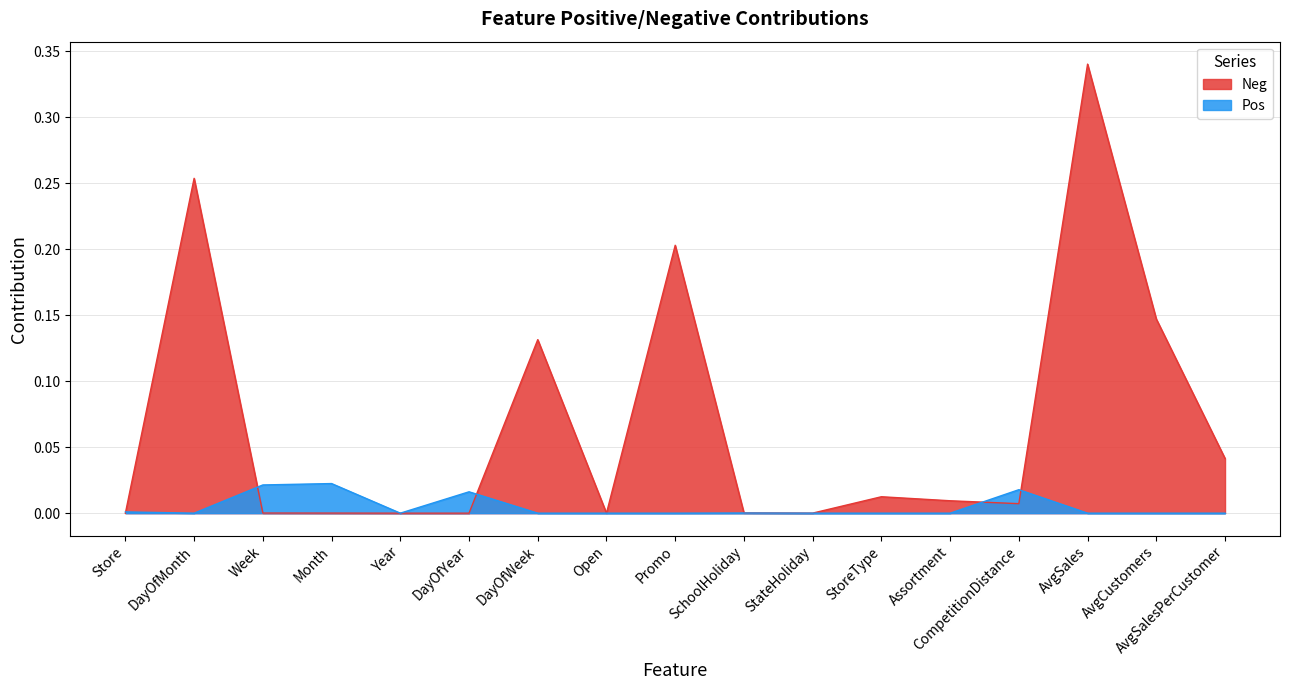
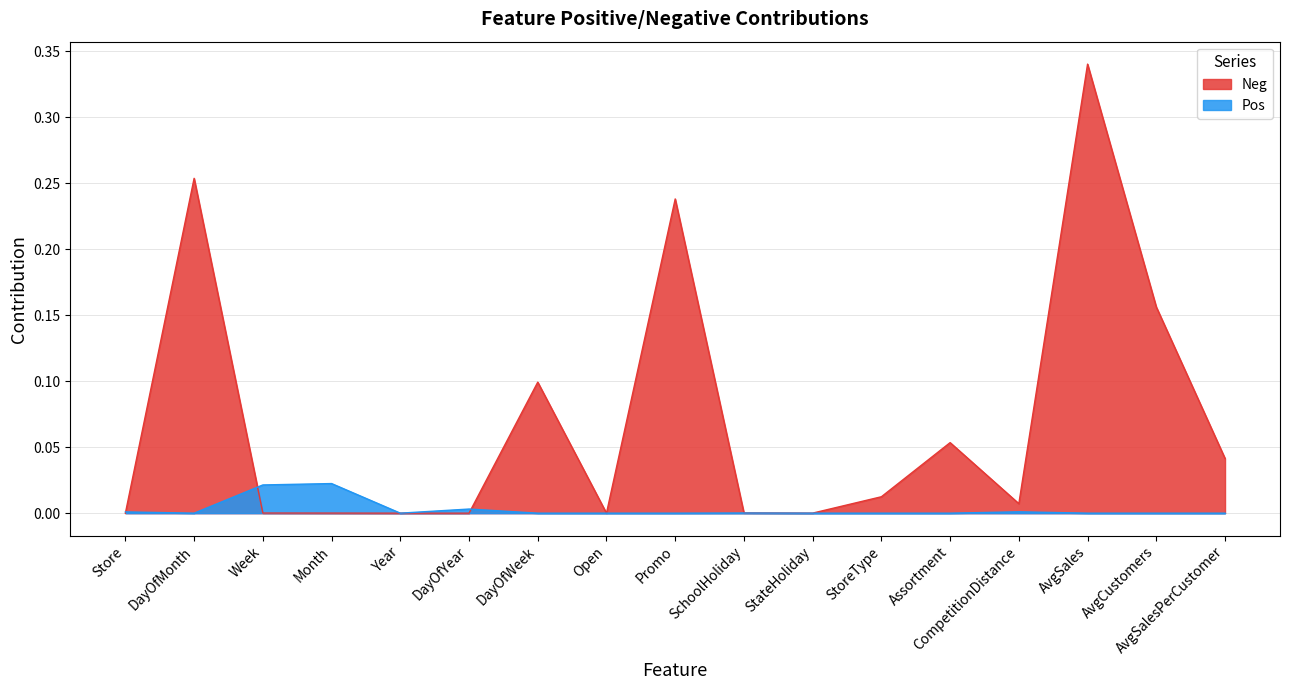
Pos, DayOfYear: 0.016 -> 0.003
Neg, DayOfWeek: 0.132 -> 0.099
Neg, Promo: 0.203 -> 0.238
Neg, Assortment: 0.009 -> 0.053
Pos, CompetitionDistance: 0.018 -> 0.001
Neg, AvgCustomers: 0.147 -> 0.156
